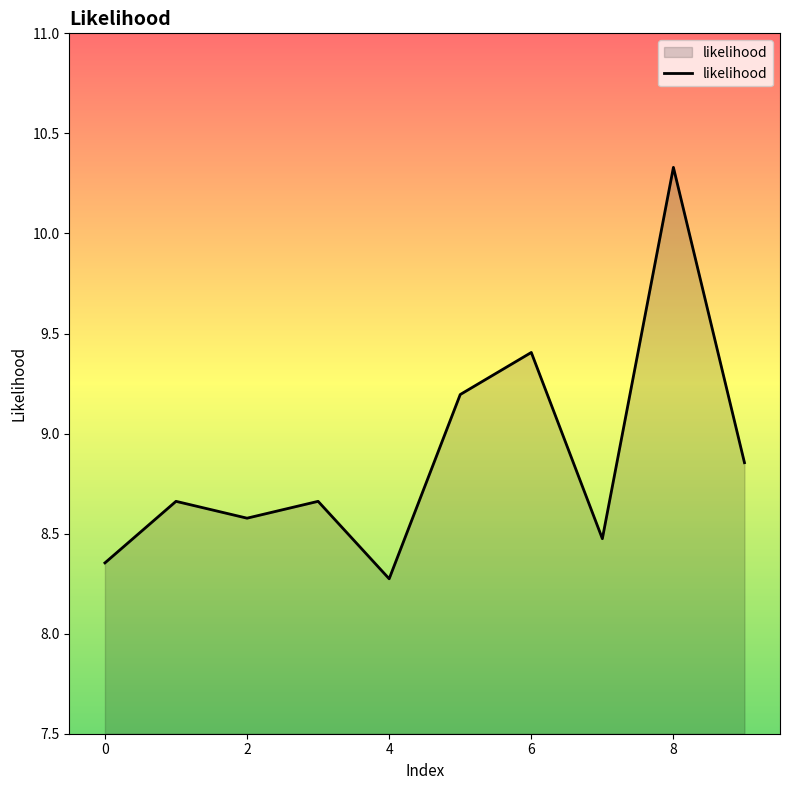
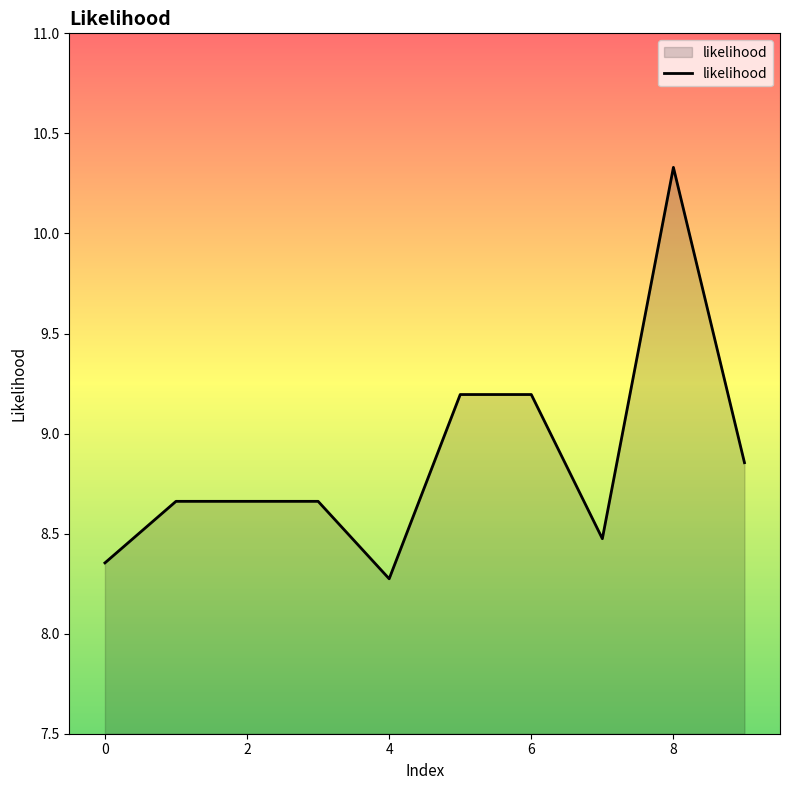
2: 8.58 -> 8.66
6: 9.41 -> 9.20
